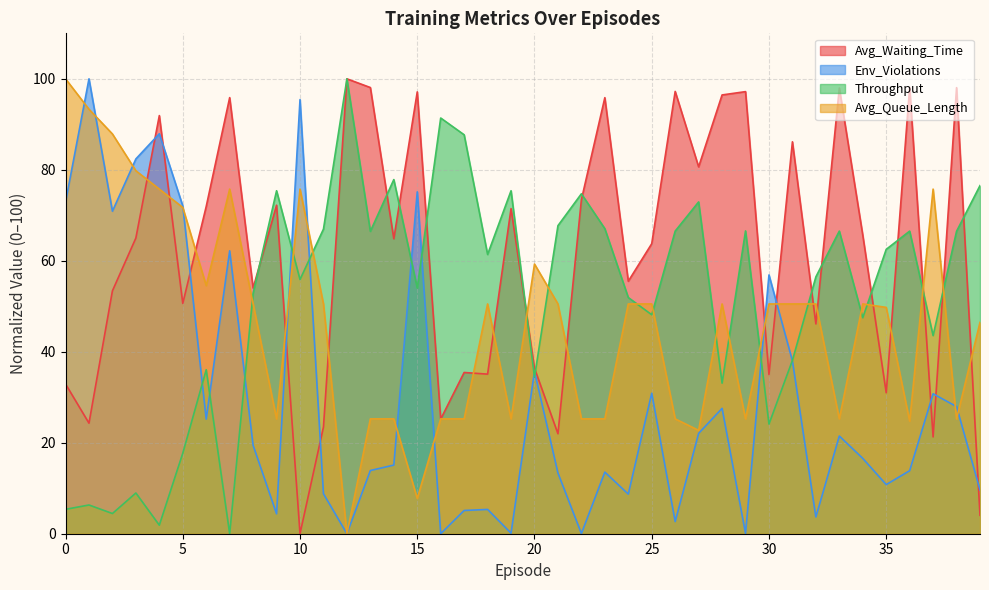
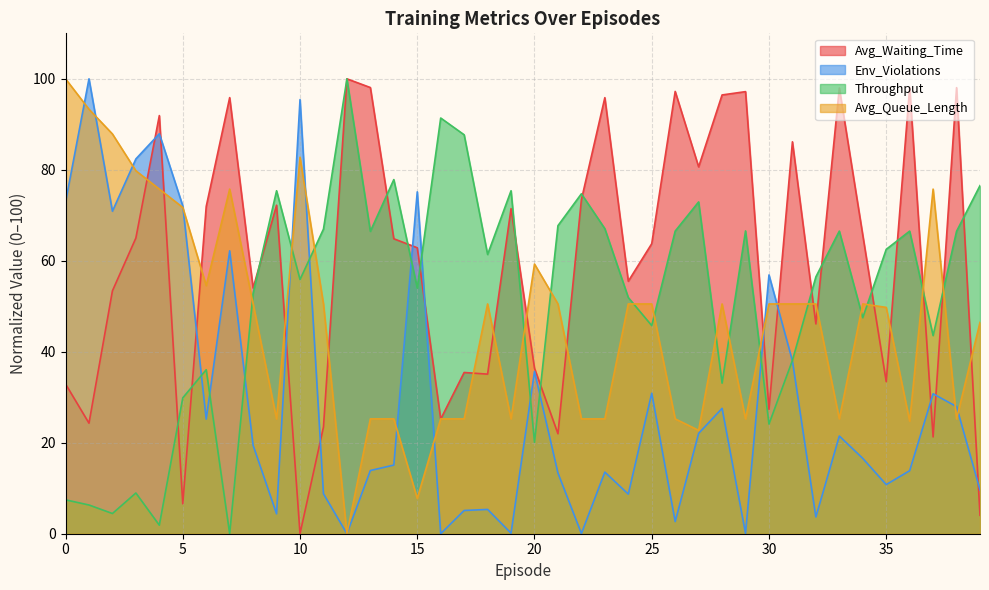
Throughput, 0: 5 -> 7
Avg_Waiting_Time, 5: 51 -> 7
Throughput, 5: 18 -> 30
Avg_Queue_Length, 10: 76 -> 83
Avg_Waiting_Time, 15: 97 -> 63
Throughput, 20: 34 -> 20
Throughput, 25: 48 -> 46
Avg_Waiting_Time, 30: 35 -> 27
Avg_Waiting_Time, 35: 31 -> 33
